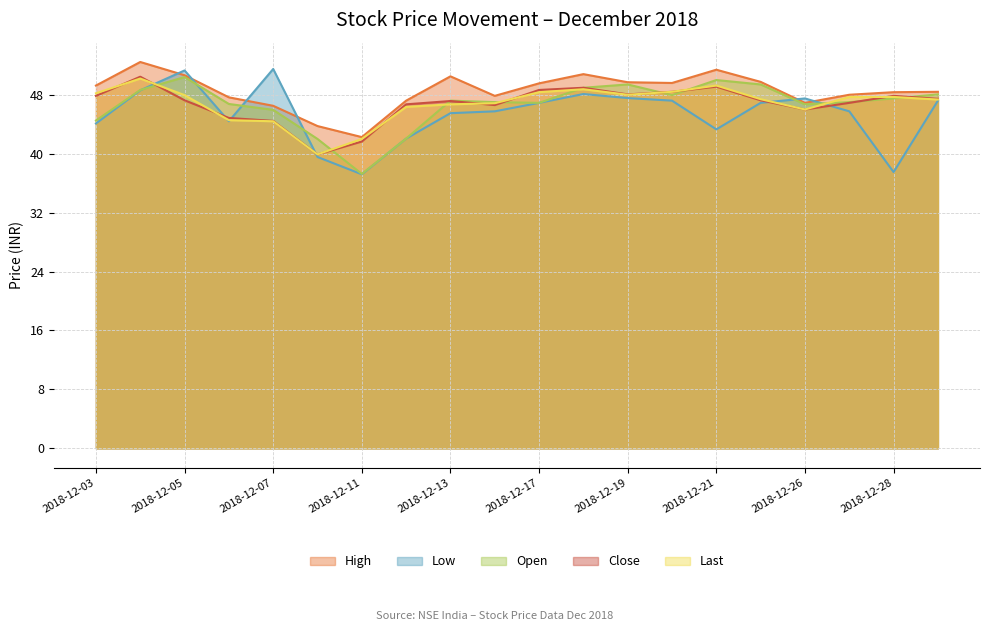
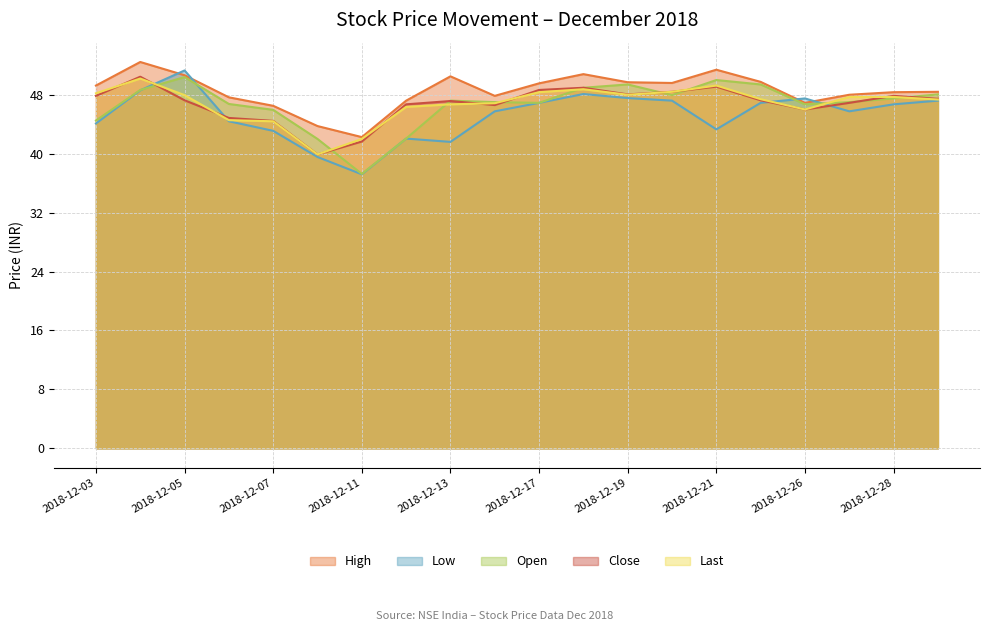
Low, 2018-12-07: 52 -> 43
Low, 2018-12-13: 46 -> 42
Low, 2018-12-28: 38 -> 47
